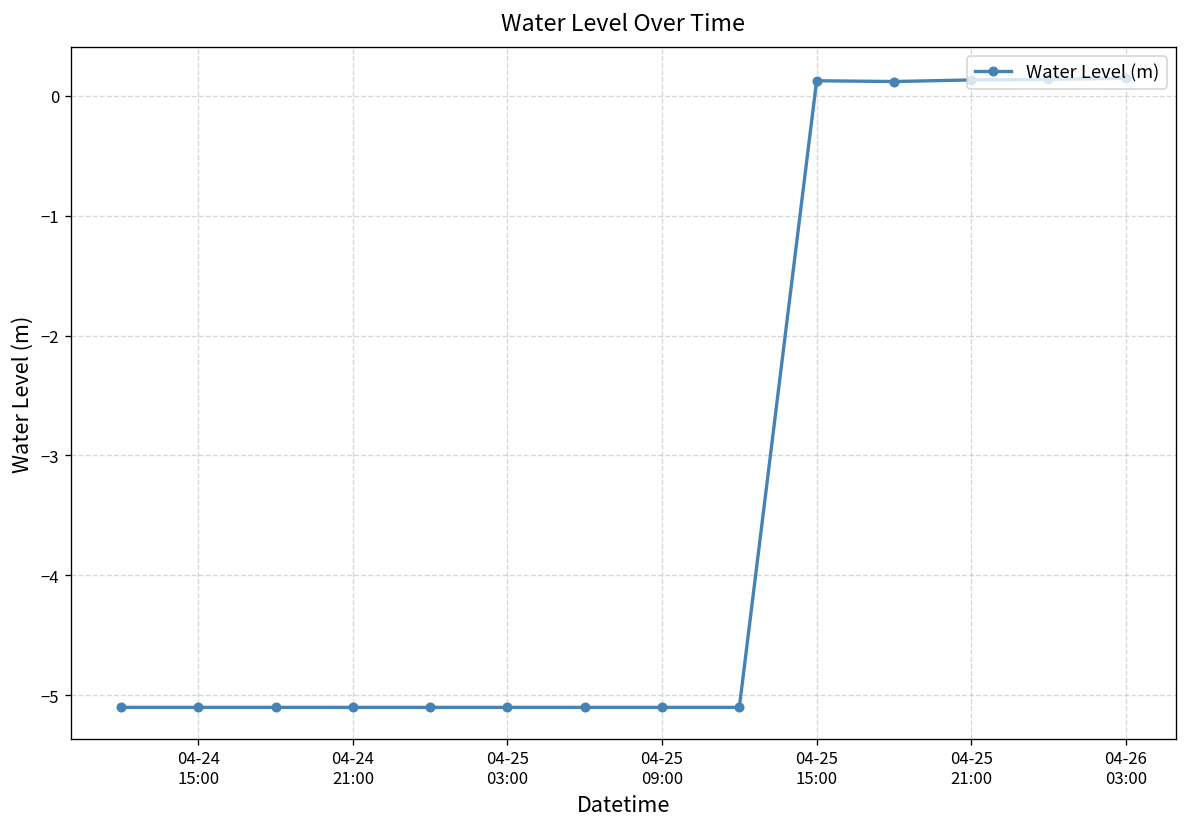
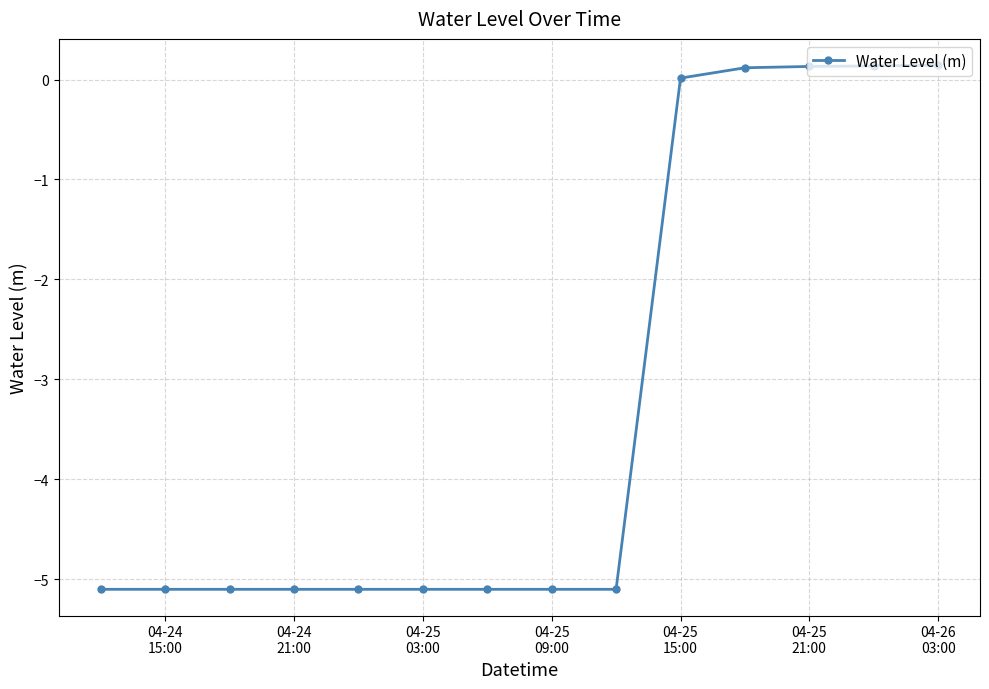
04-25 15:00: 0.1 -> 0.0
